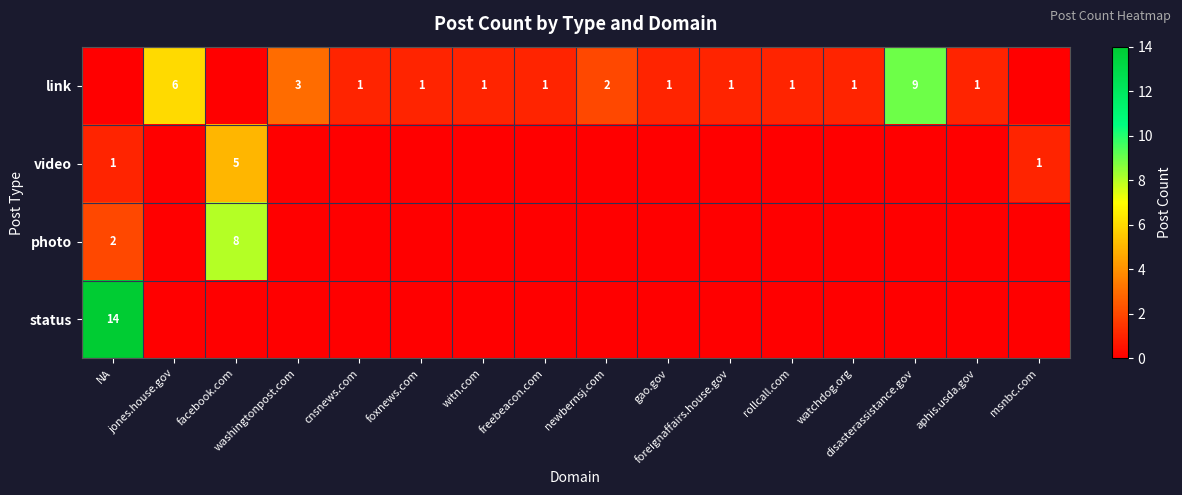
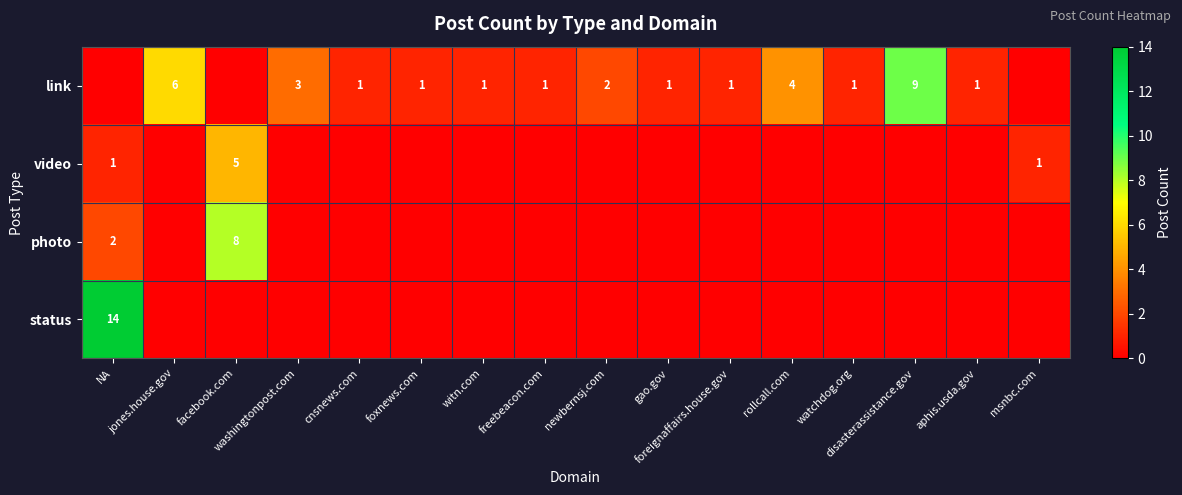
link, rollcall.com: 1 -> 4
